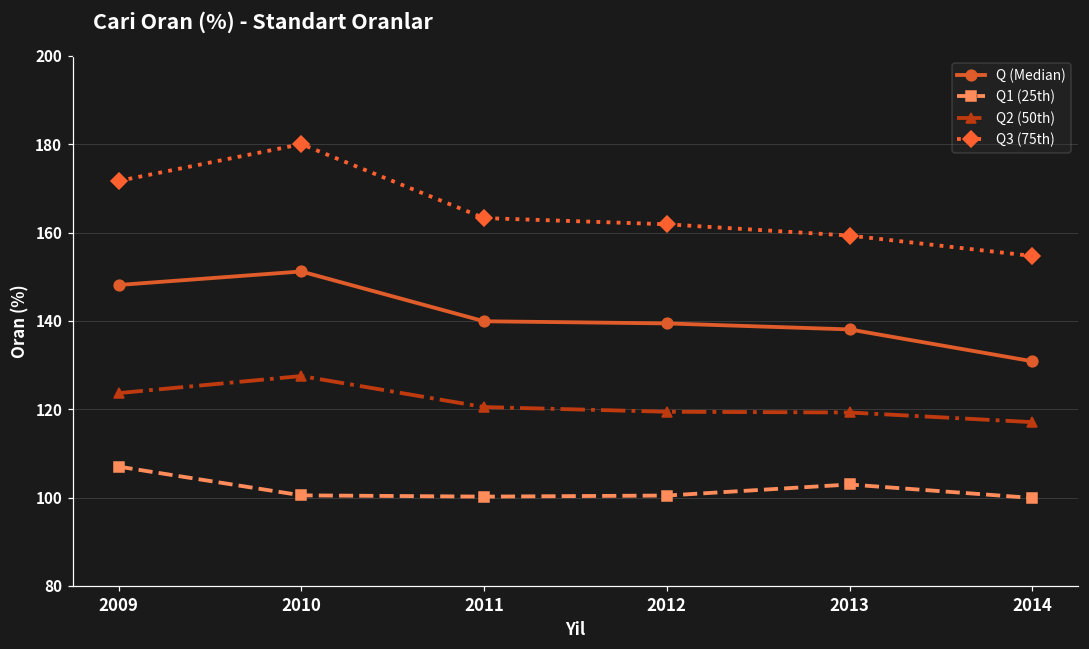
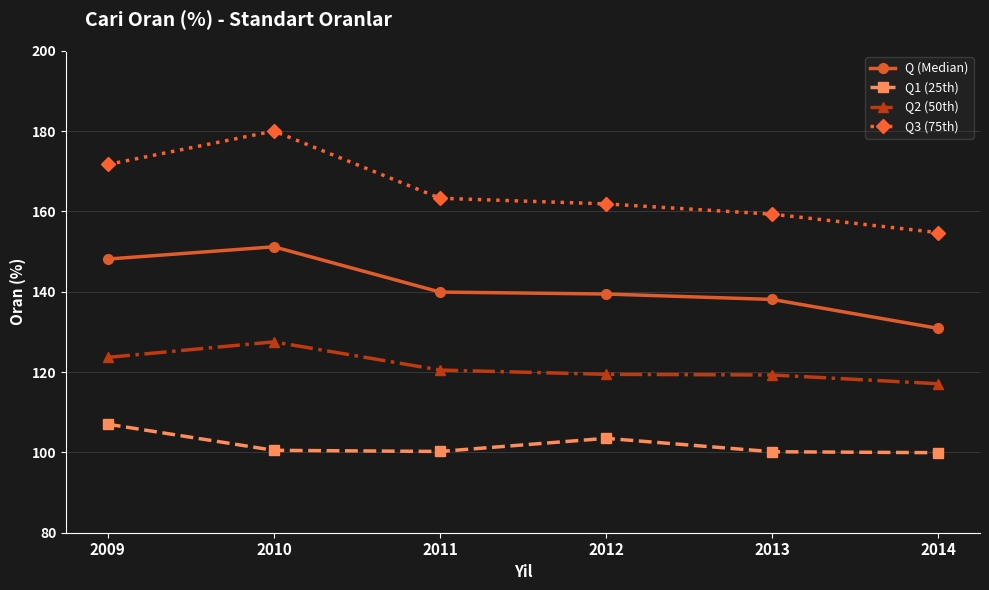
Q1 (25th), 2012: 100 -> 104
Q1 (25th), 2013: 103 -> 100
